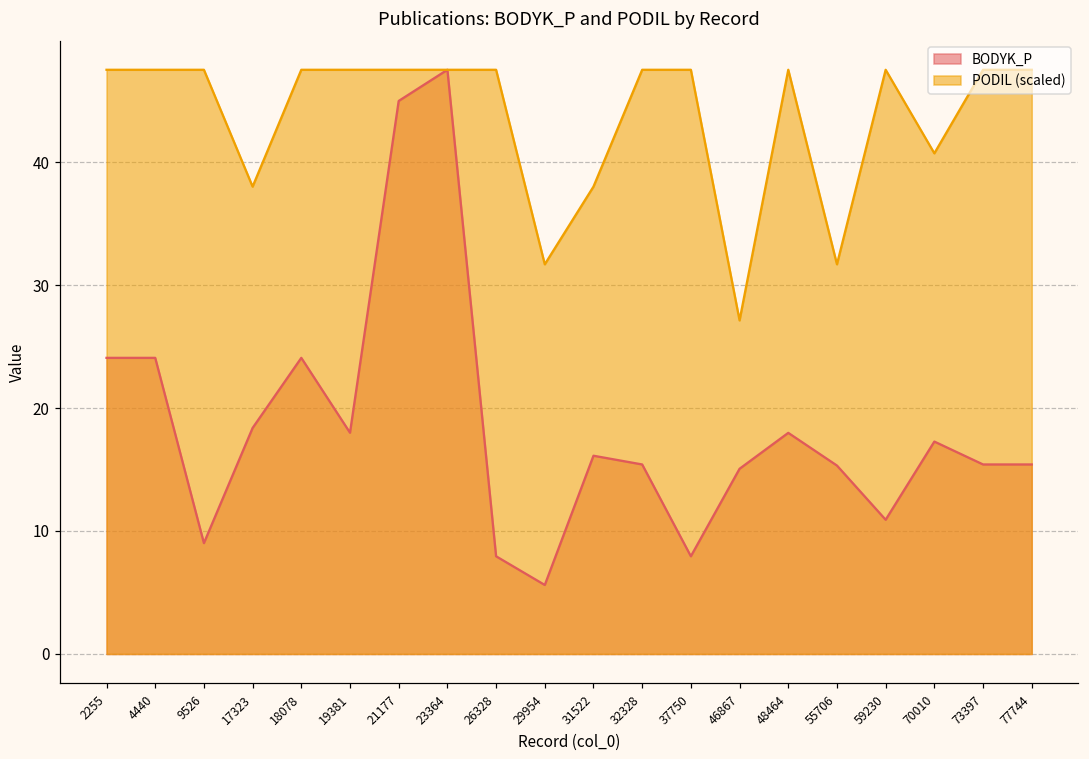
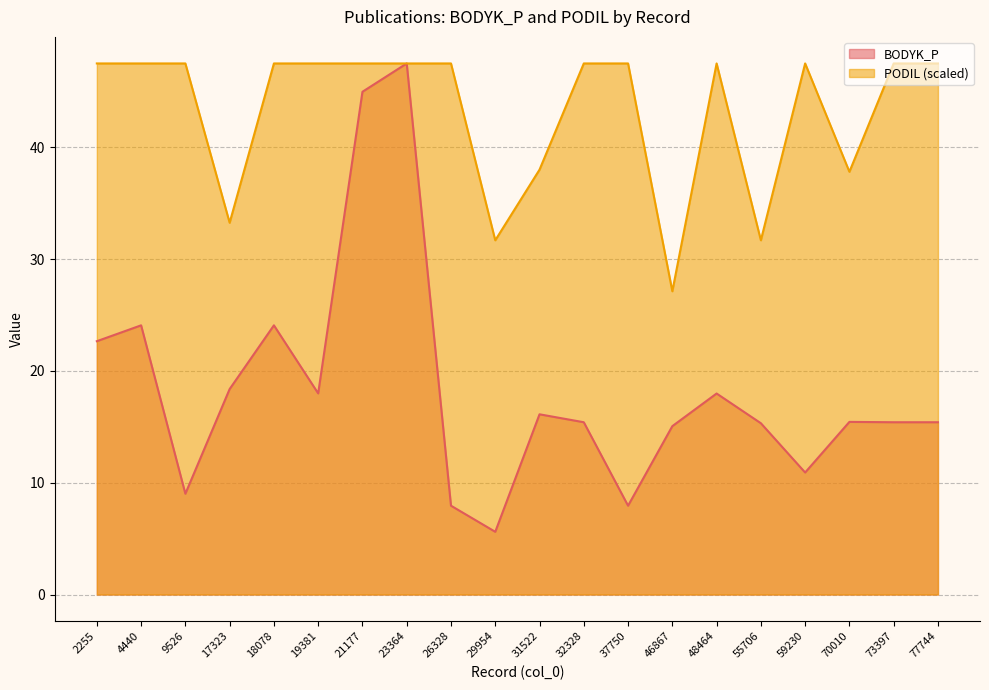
BODYK_P, 2255: 24.1 -> 22.7
PODIL (scaled), 17323: 38.0 -> 33.3
BODYK_P, 70010: 17.3 -> 15.4
PODIL (scaled), 70010: 40.7 -> 37.8
